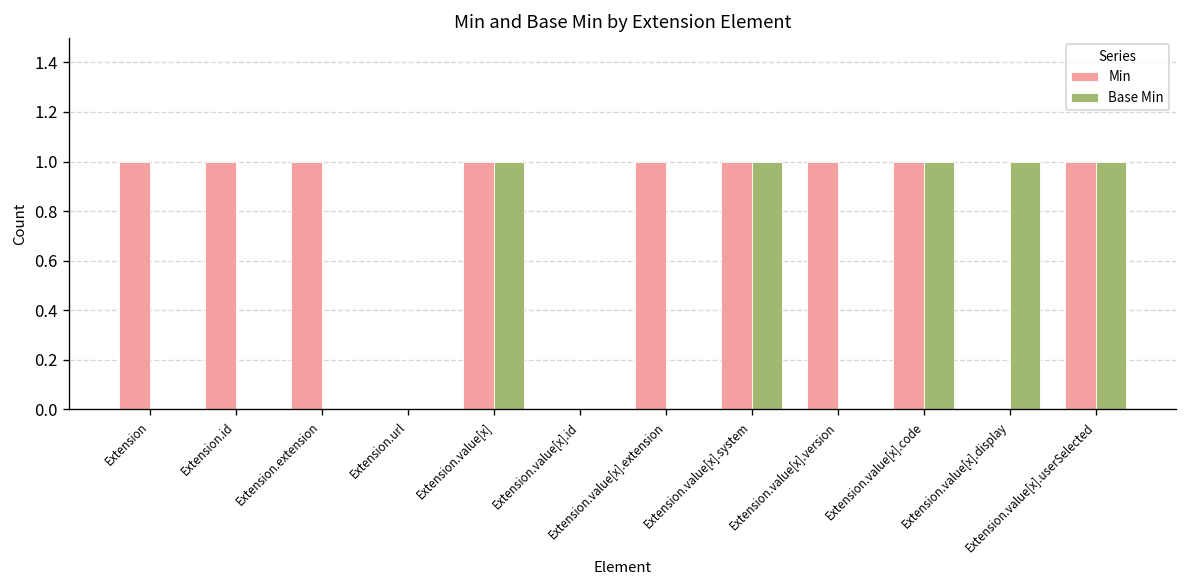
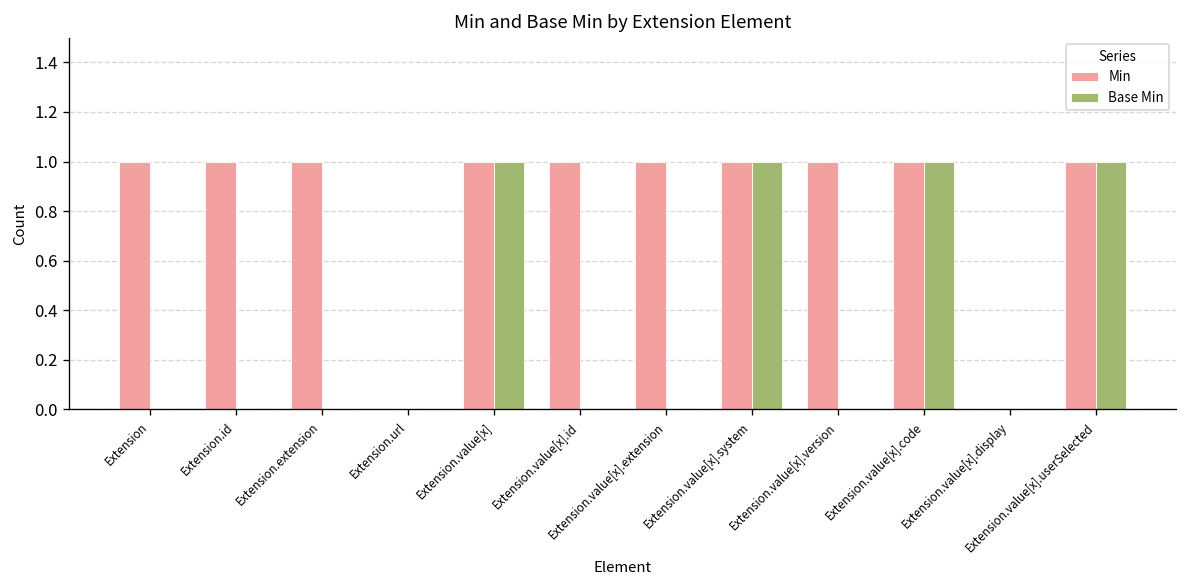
Min, Extension.value[x].id: 0 -> 1
Base Min, Extension.value[x].display: 1 -> 0
